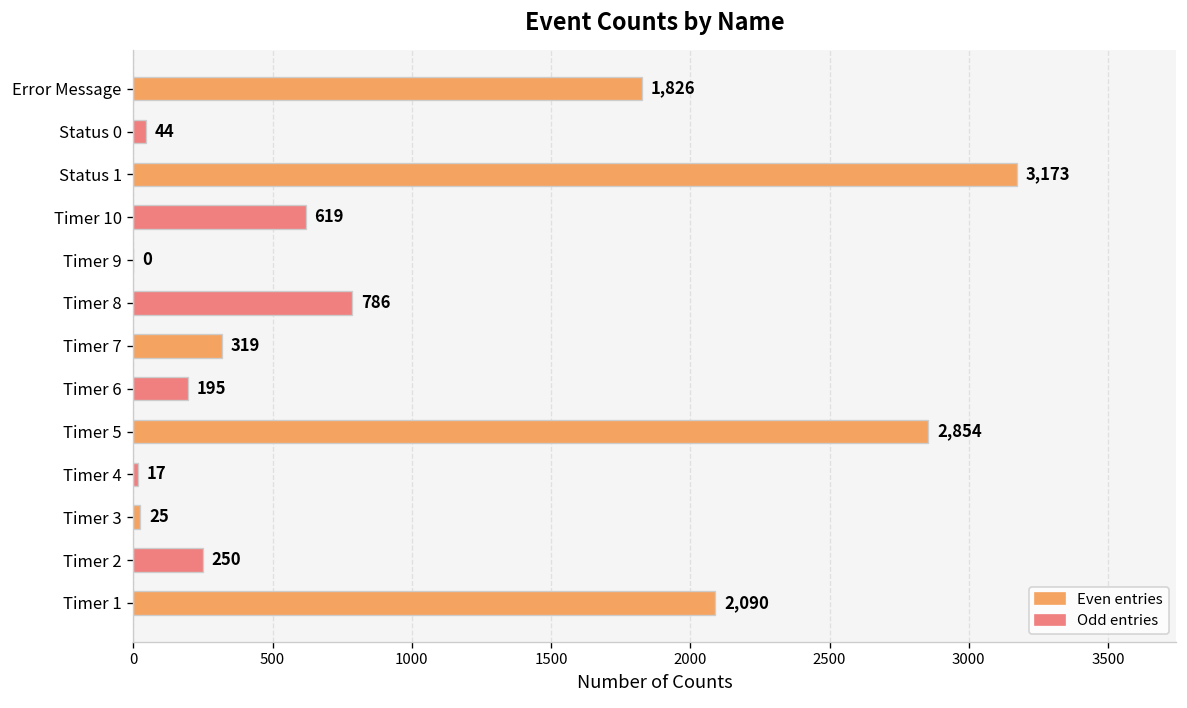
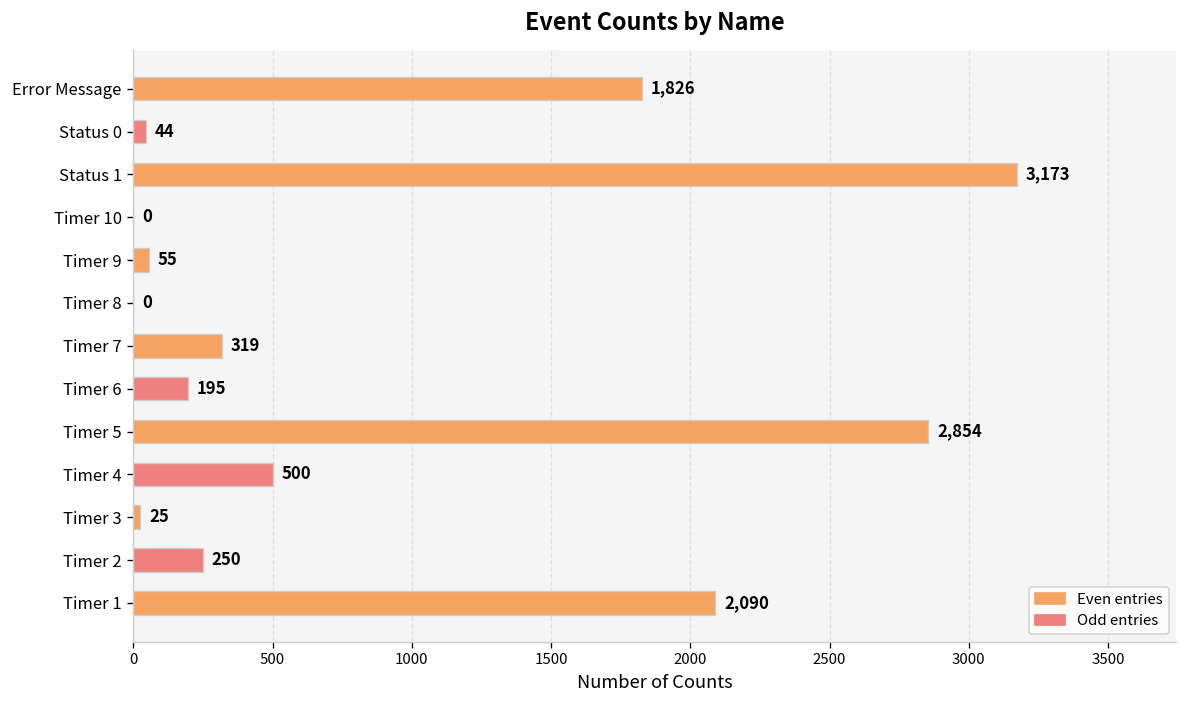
Timer 10: 619 -> 0
Timer 9: 0 -> 55
Timer 8: 786 -> 0
Timer 4: 17 -> 500
